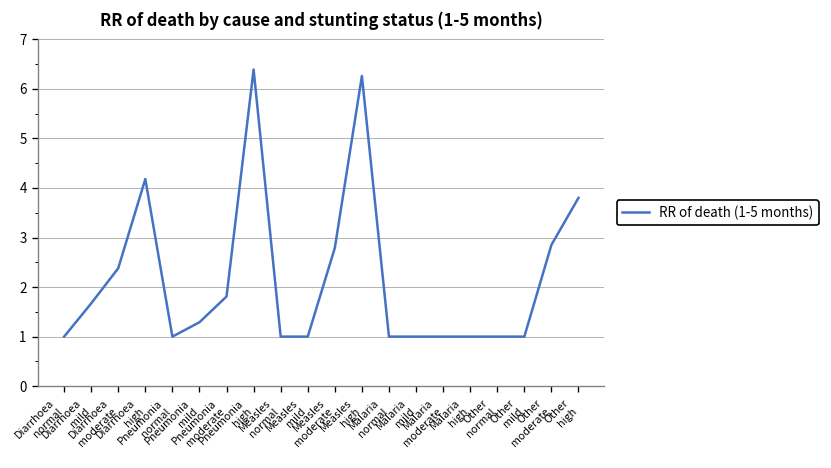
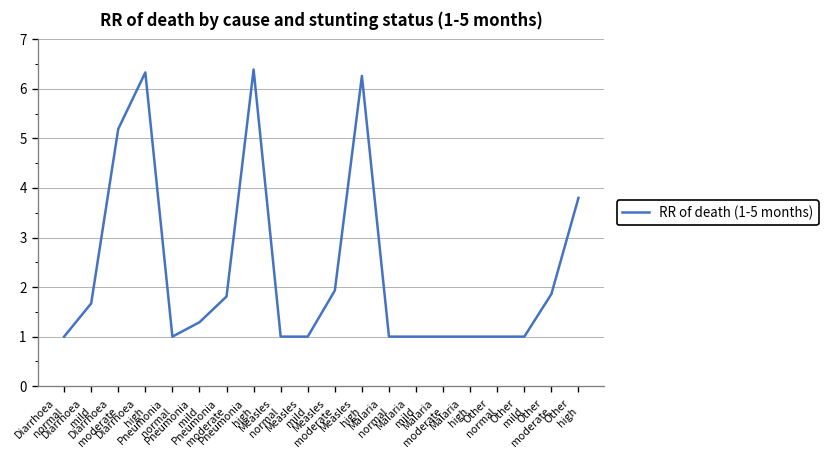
Diarrhoea moderate: 2.4 -> 5.2
Diarrhoea high: 4.2 -> 6.3
Measles moderate: 2.8 -> 1.9
Other moderate: 2.9 -> 1.9
